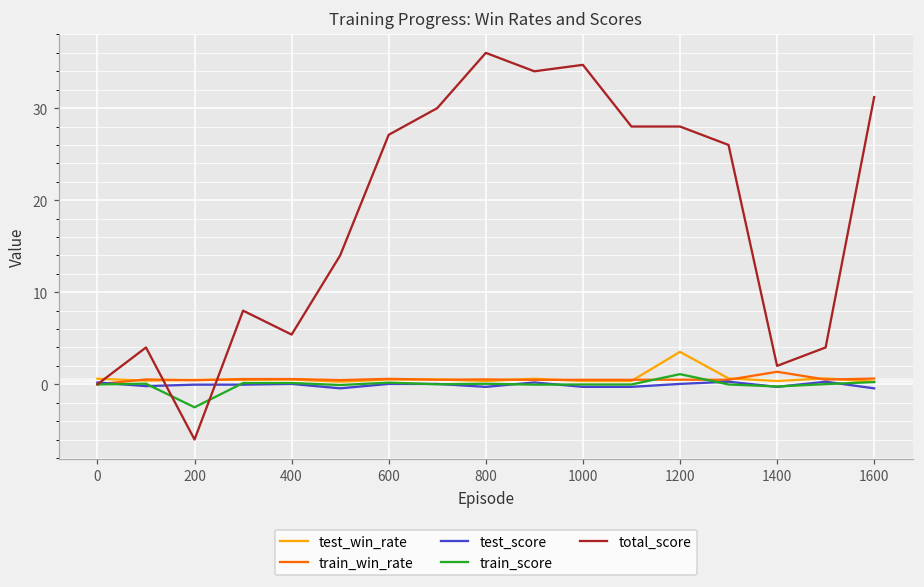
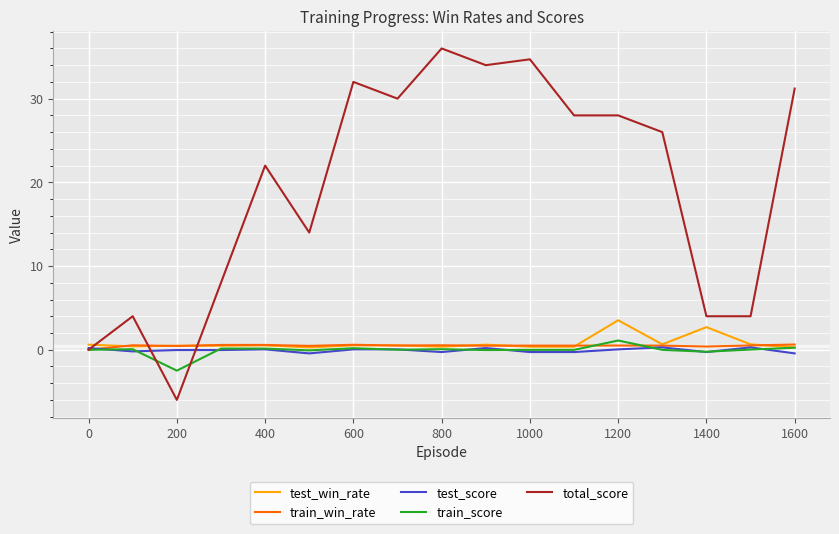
total_score, 400: 5 -> 22
total_score, 600: 27 -> 32
test_win_rate, 1400: 0 -> 3
train_win_rate, 1400: 1 -> 0
total_score, 1400: 2 -> 4
